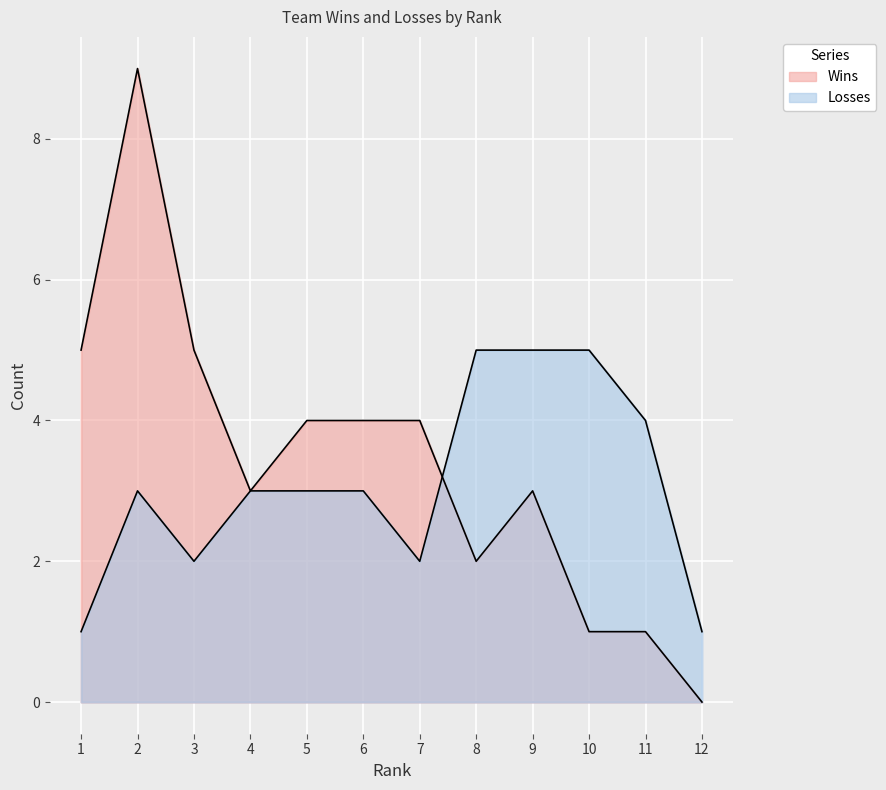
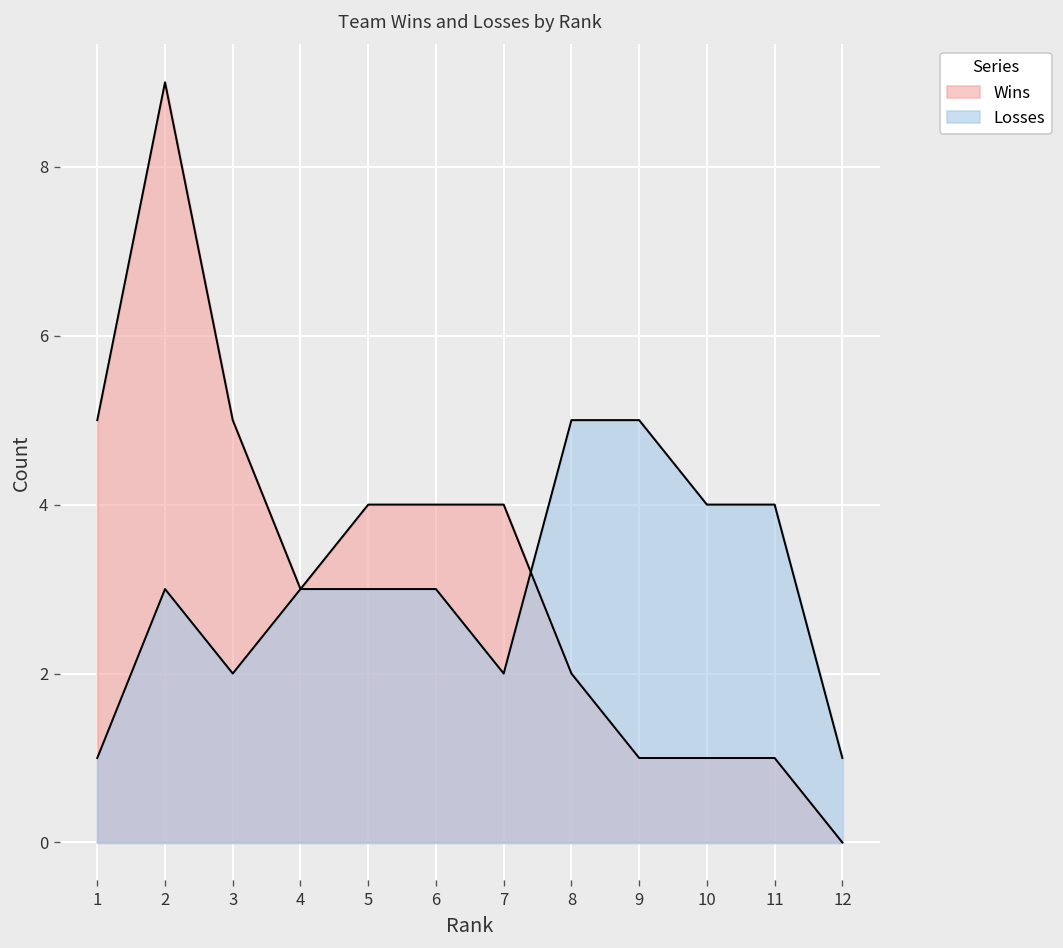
Wins, 9: 3 -> 1
Losses, 10: 5 -> 4
